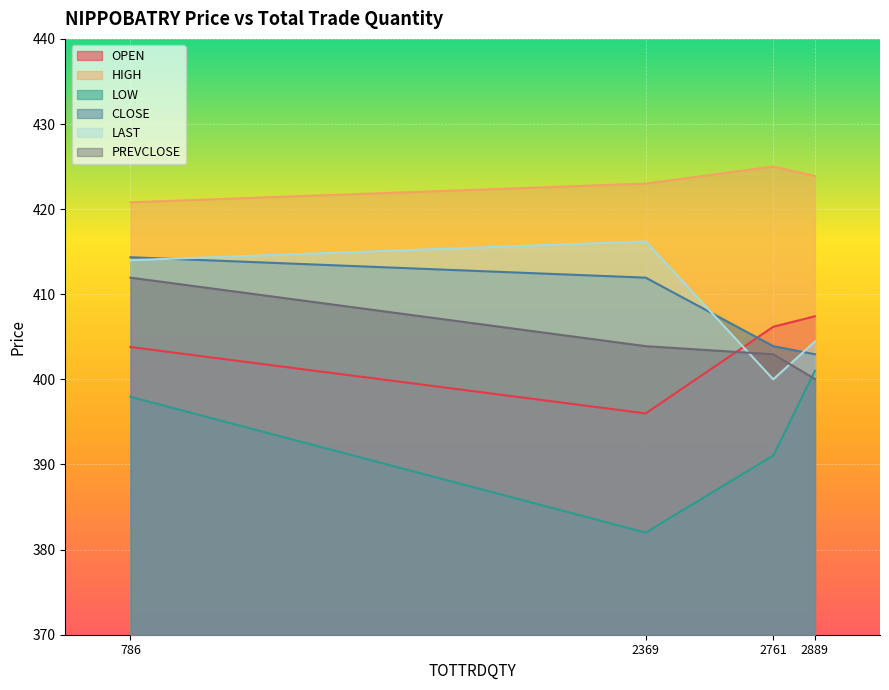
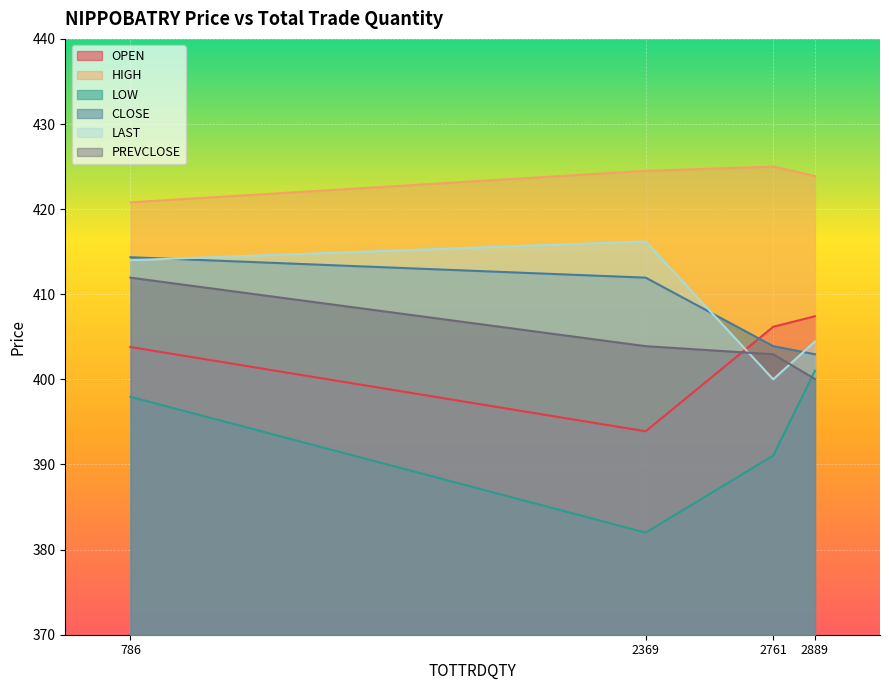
OPEN, 2369: 396 -> 394
HIGH, 2369: 423 -> 425
